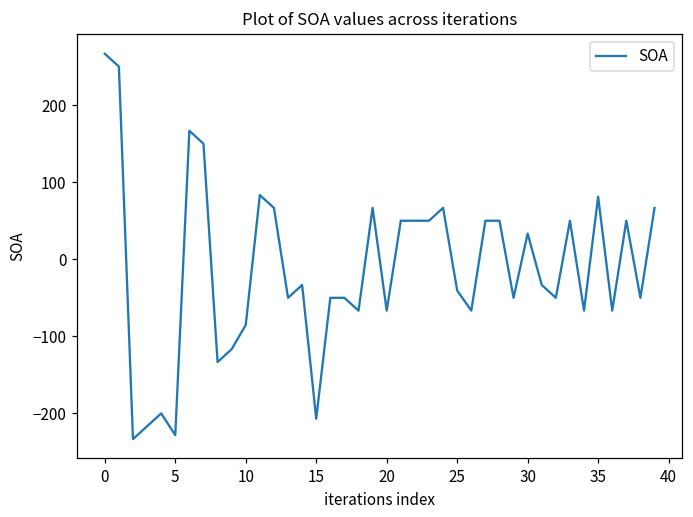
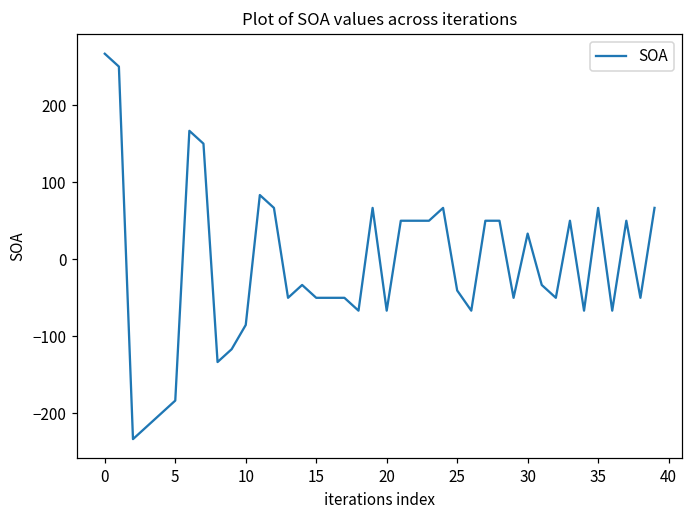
5: -230 -> -180
15: -210 -> -50
35: 80 -> 70
